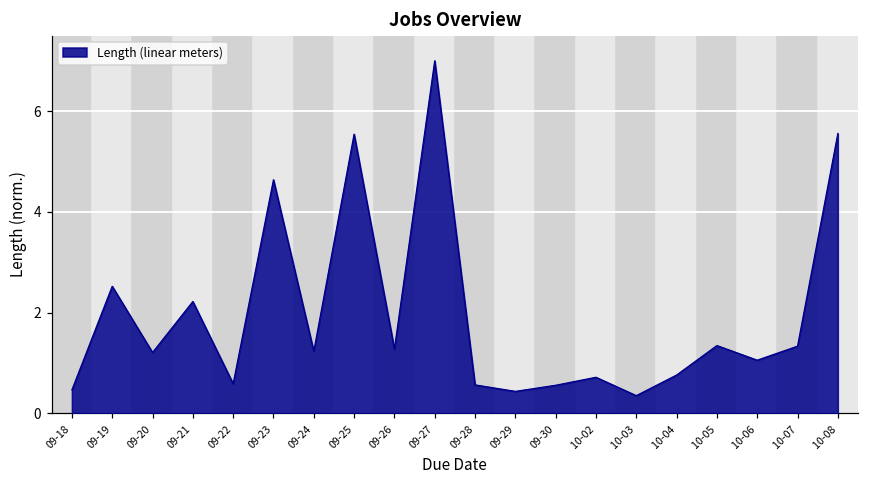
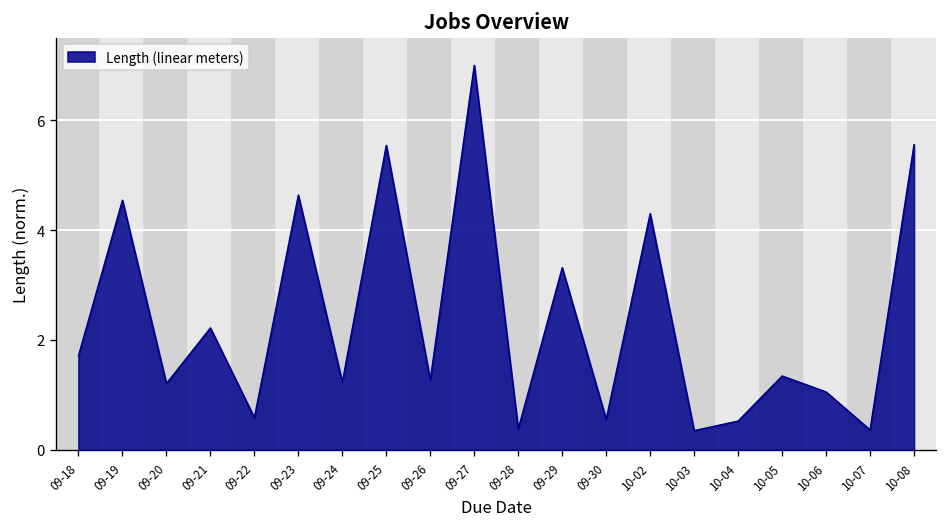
09-18: 0.5 -> 1.7
09-19: 2.5 -> 4.5
09-28: 0.6 -> 0.4
09-29: 0.4 -> 3.3
10-02: 0.7 -> 4.3
10-04: 0.8 -> 0.5
10-07: 1.3 -> 0.4
